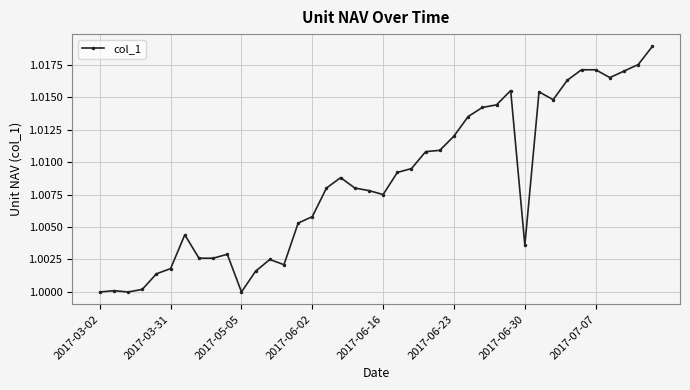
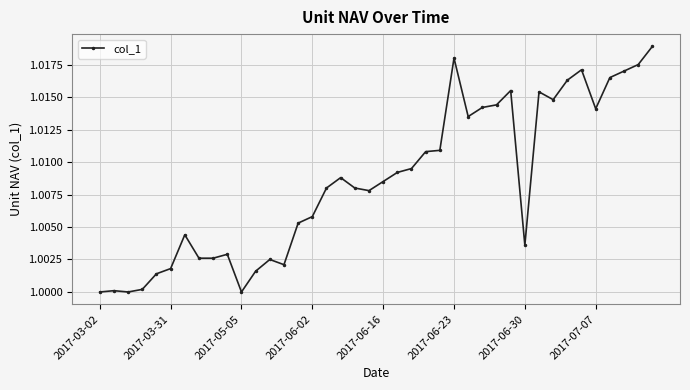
2017-06-16: 1.0075 -> 1.0085
2017-06-23: 1.012 -> 1.018
2017-07-07: 1.0171 -> 1.0141
